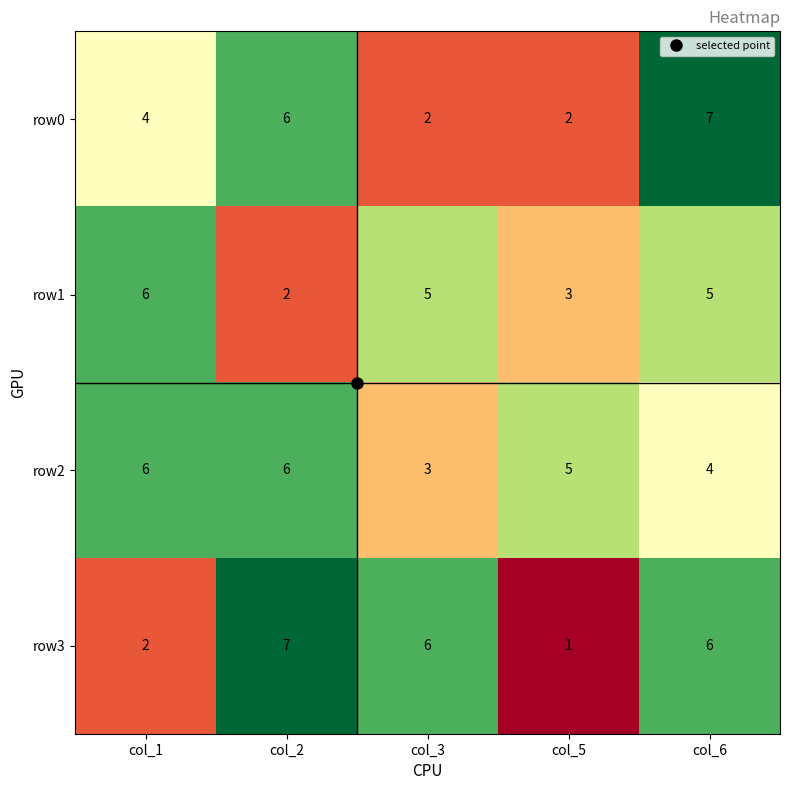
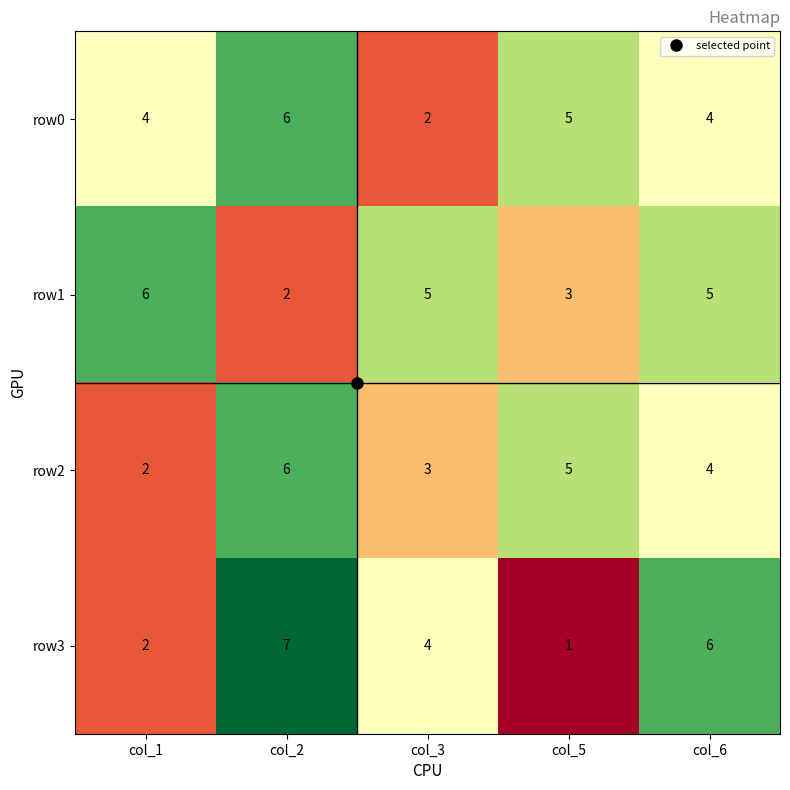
row0, col_5: 2 -> 5
row0, col_6: 7 -> 4
row2, col_1: 6 -> 2
row3, col_3: 6 -> 4
